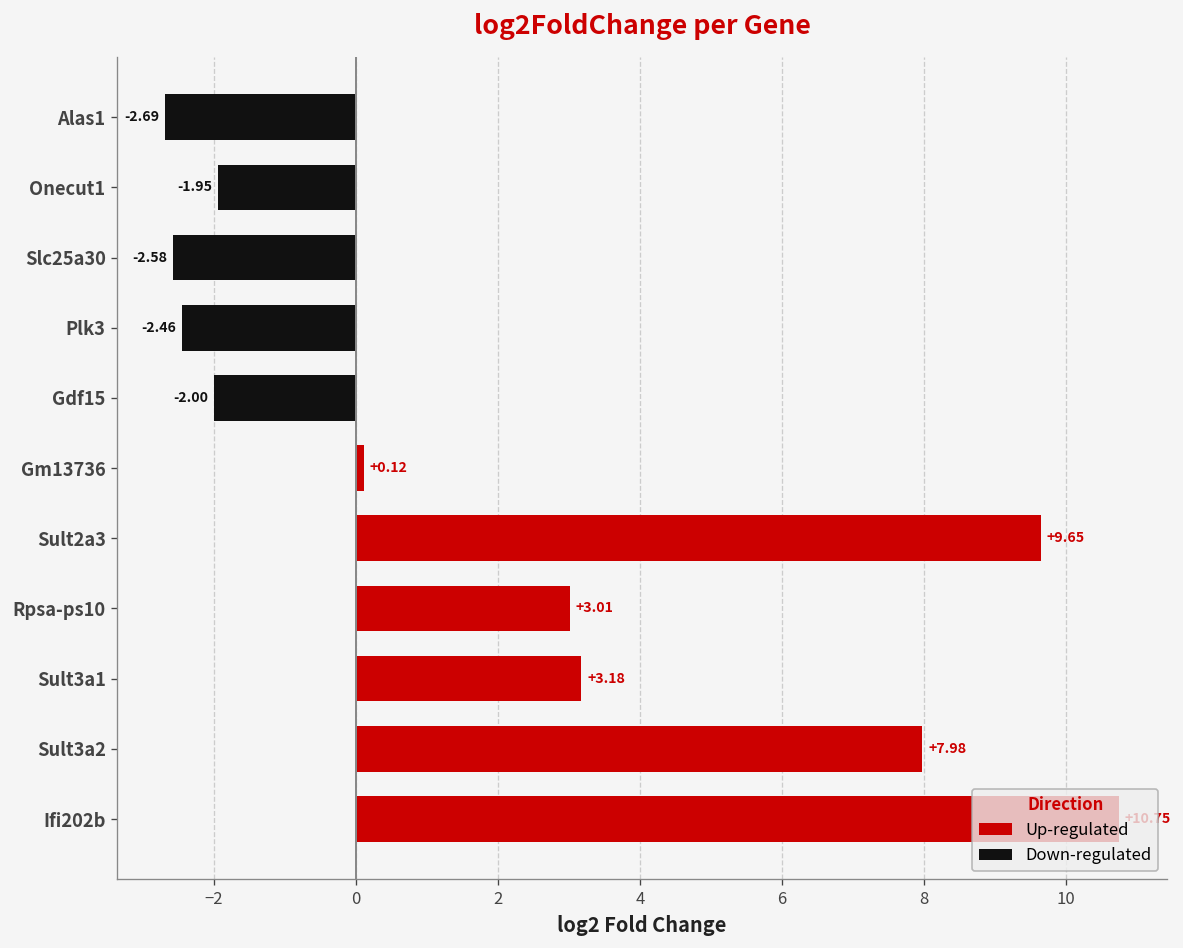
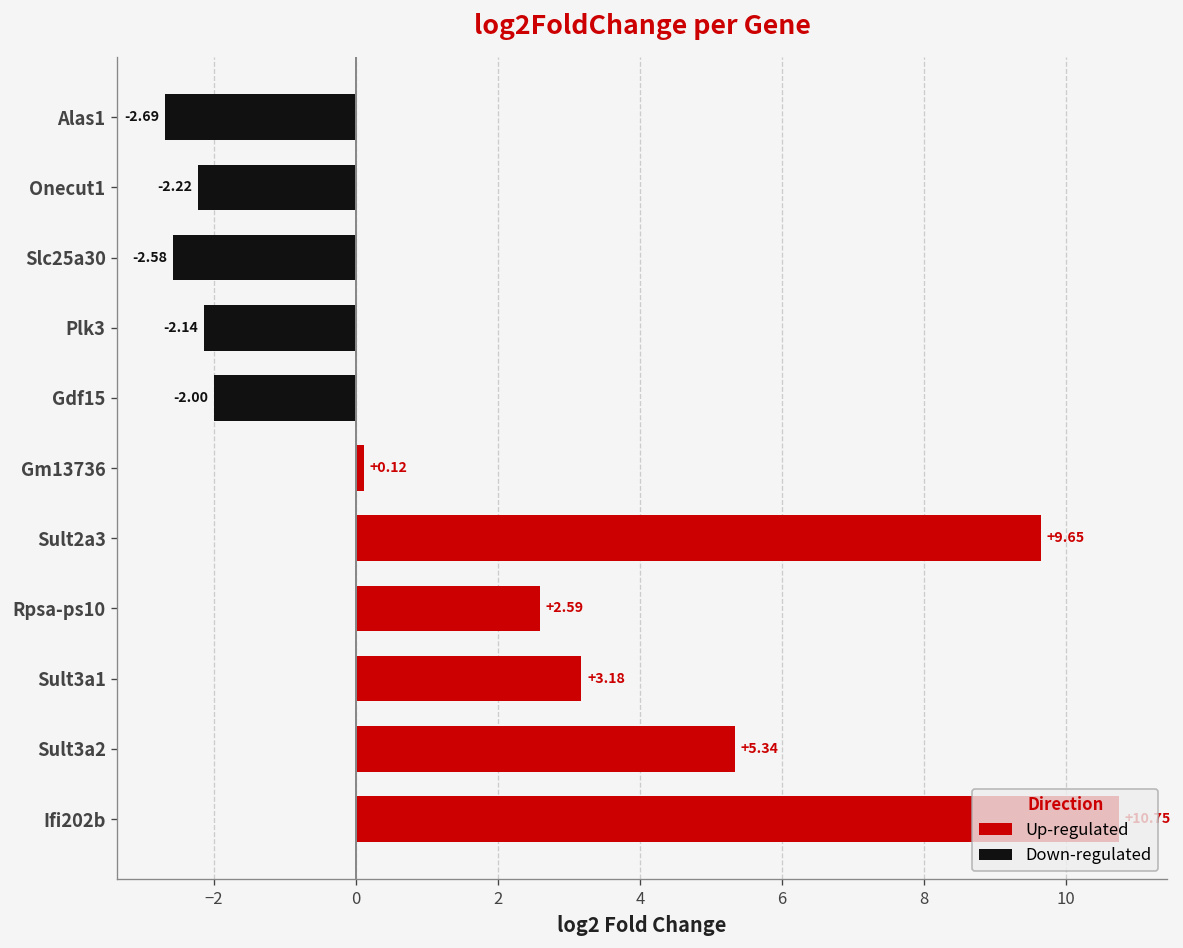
Down-regulated, Onecut1: -1.95 -> -2.22
Down-regulated, Plk3: -2.46 -> -2.14
Up-regulated, Rpsa-ps10: +3.01 -> +2.59
Up-regulated, Sult3a2: +7.98 -> +5.34
